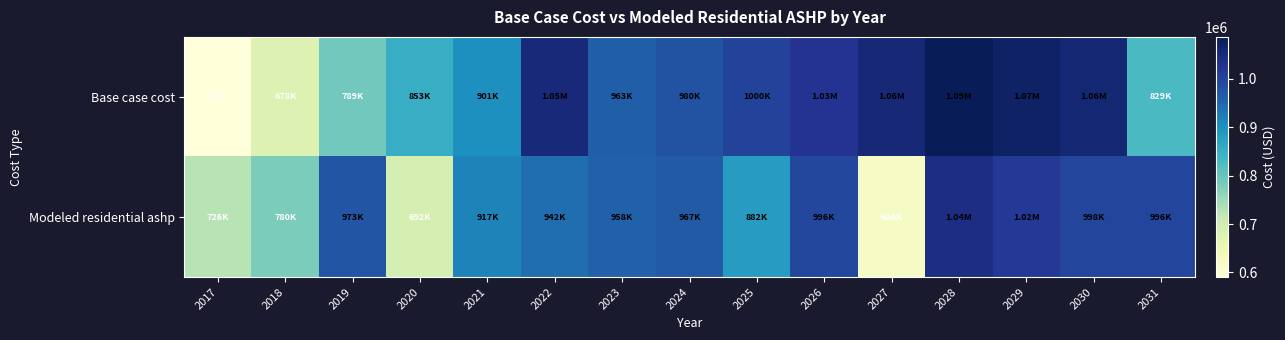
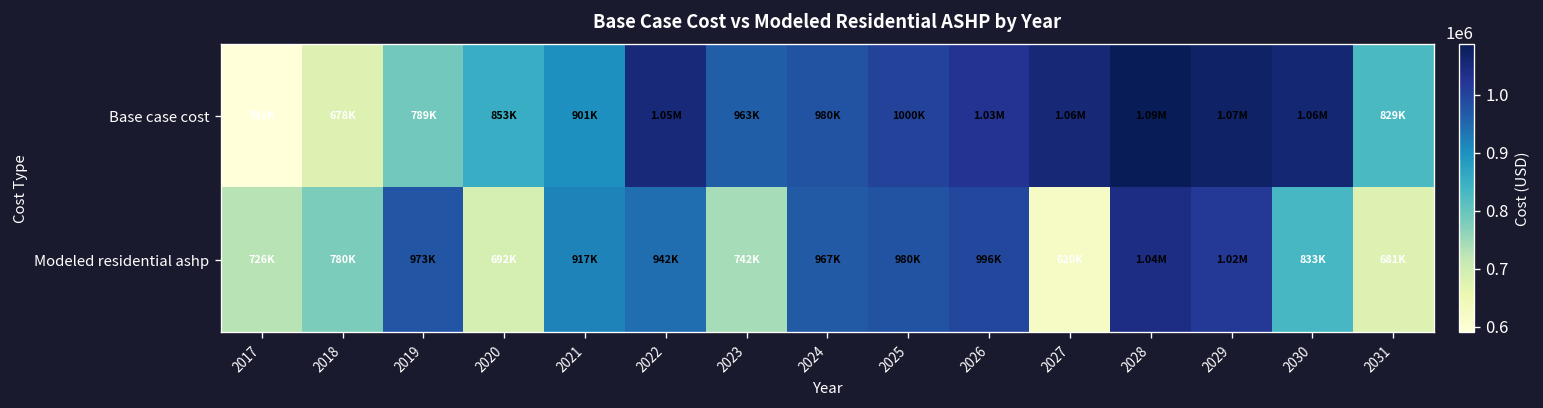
Modeled residential ashp, 2023: 958K -> 742K
Modeled residential ashp, 2025: 882K -> 980K
Modeled residential ashp, 2030: 998K -> 833K
Modeled residential ashp, 2031: 996K -> 681K
